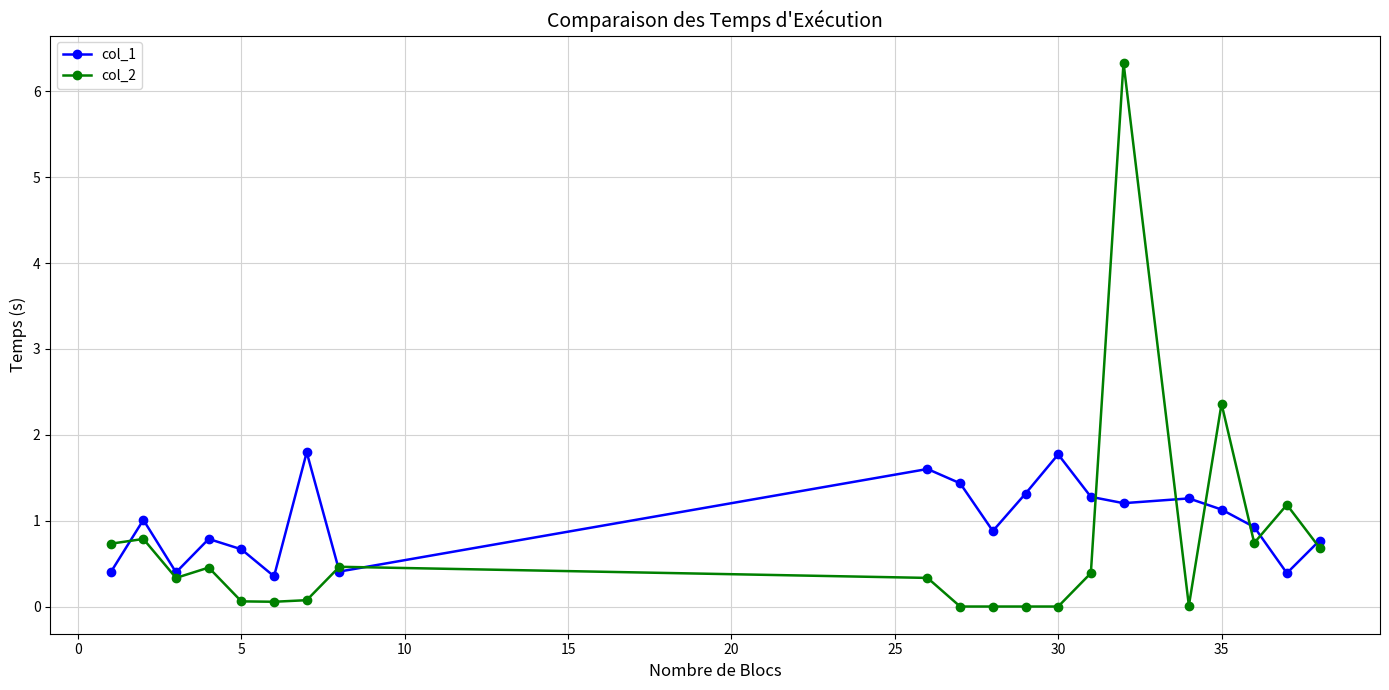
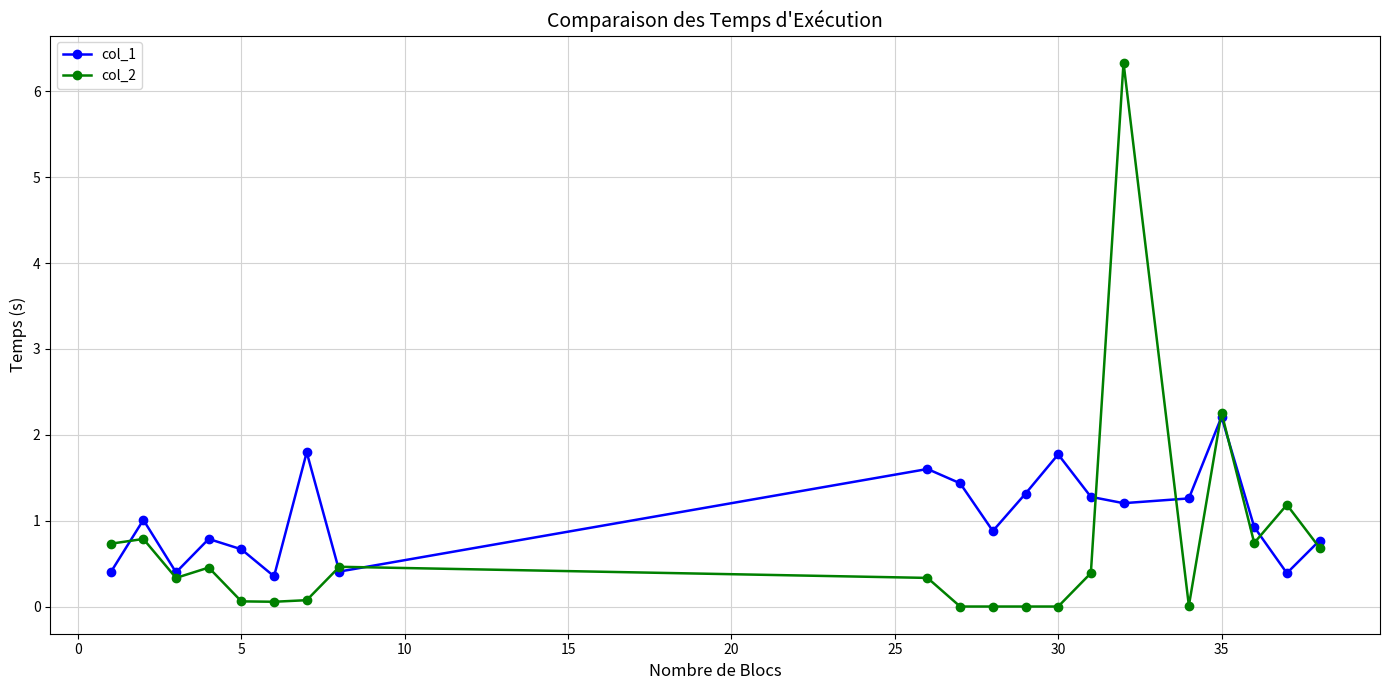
col_1, 35: 1.1 -> 2.2
col_2, 35: 2.4 -> 2.3
